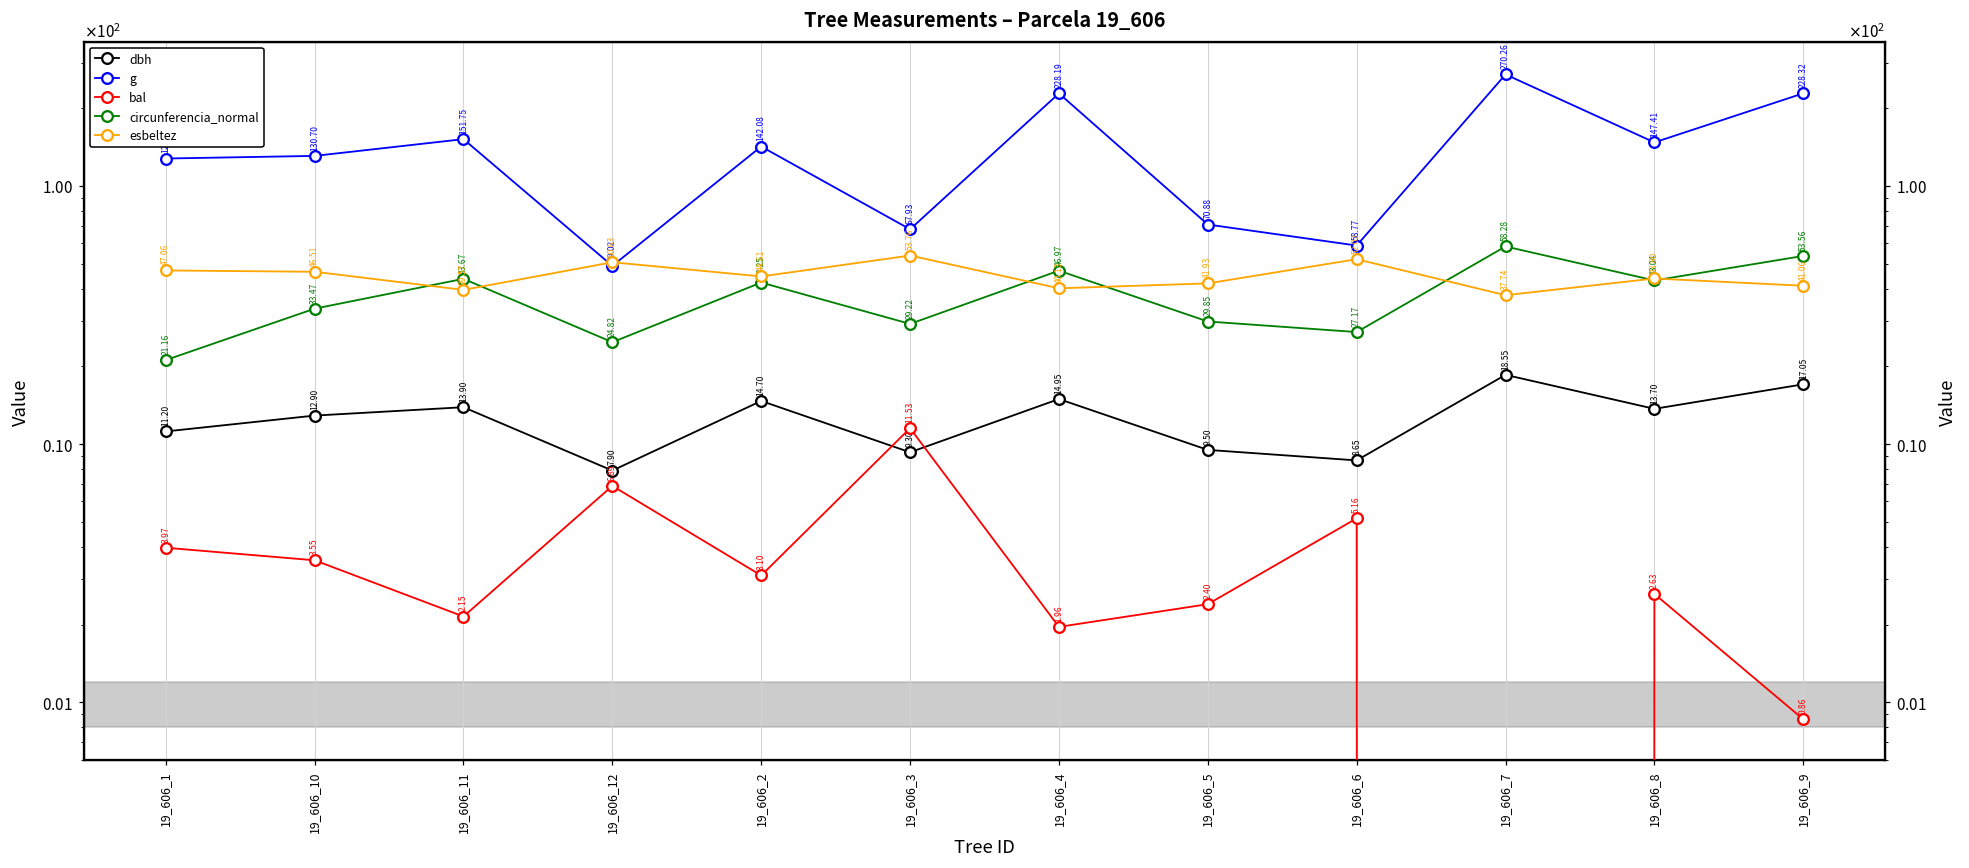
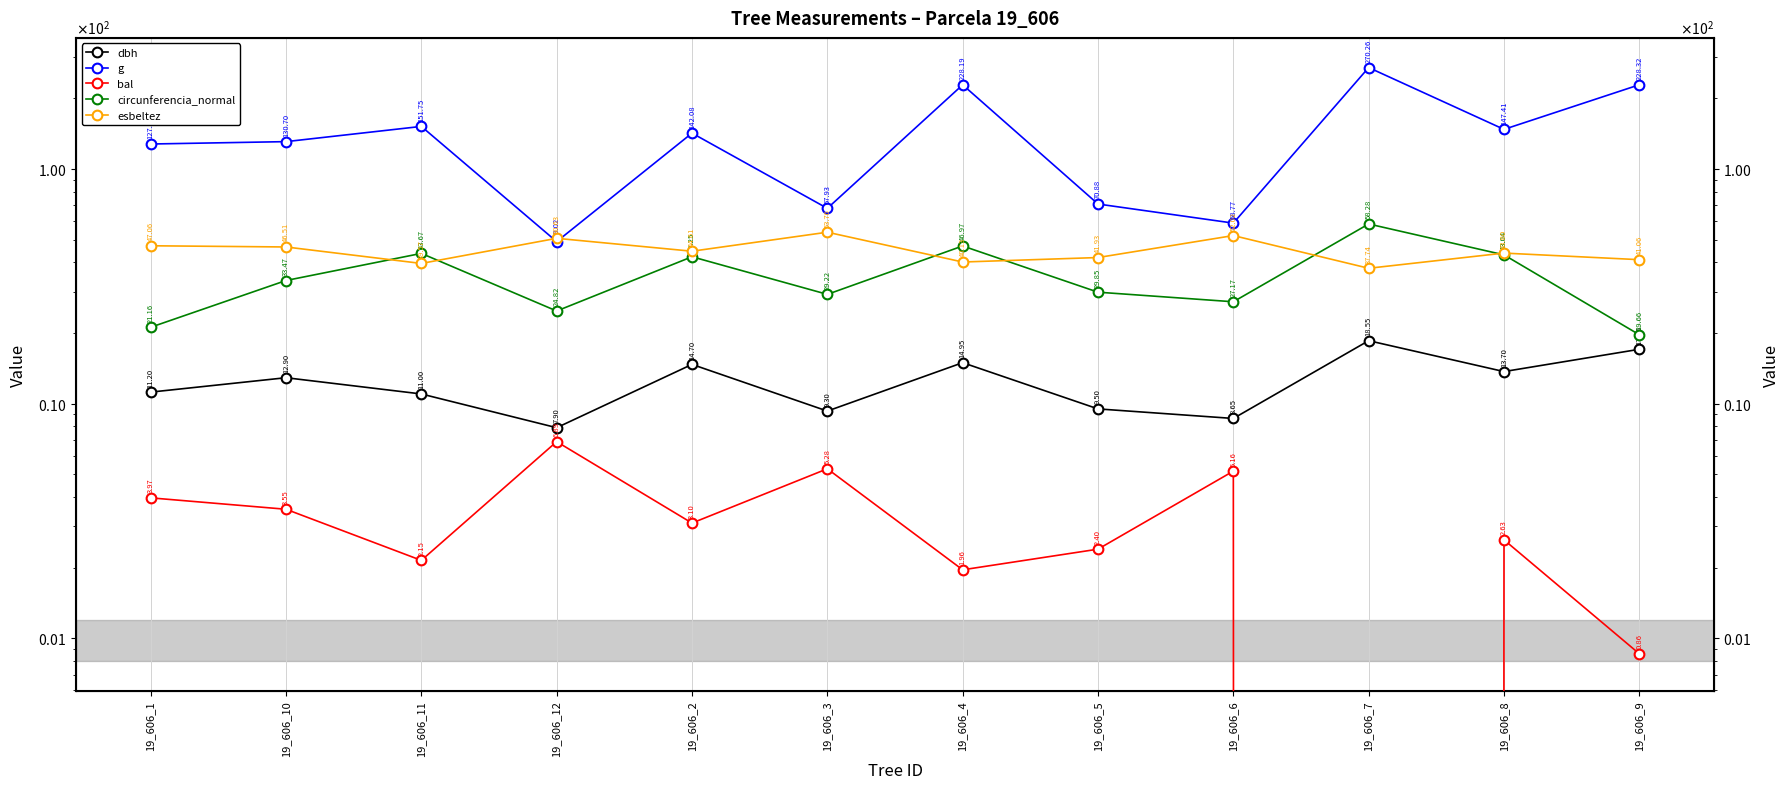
dbh, 19_606_11: 13.90 -> 11.00
bal, 19_606_3: 11.53 -> 5.28
circunferencia_normal, 19_606_9: 53.56 -> 19.66
